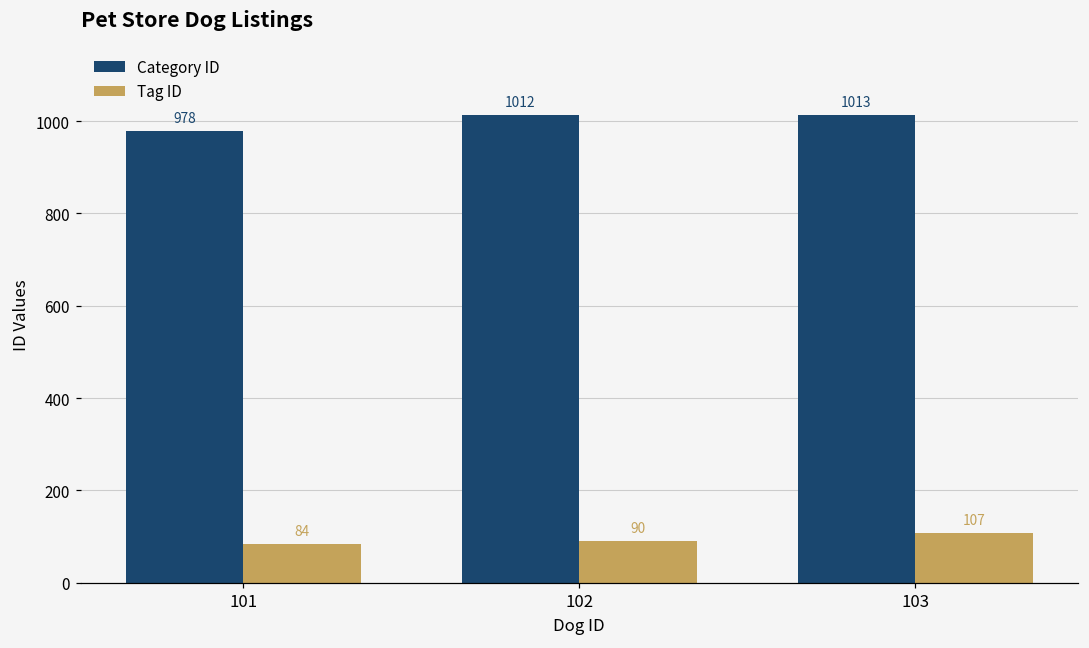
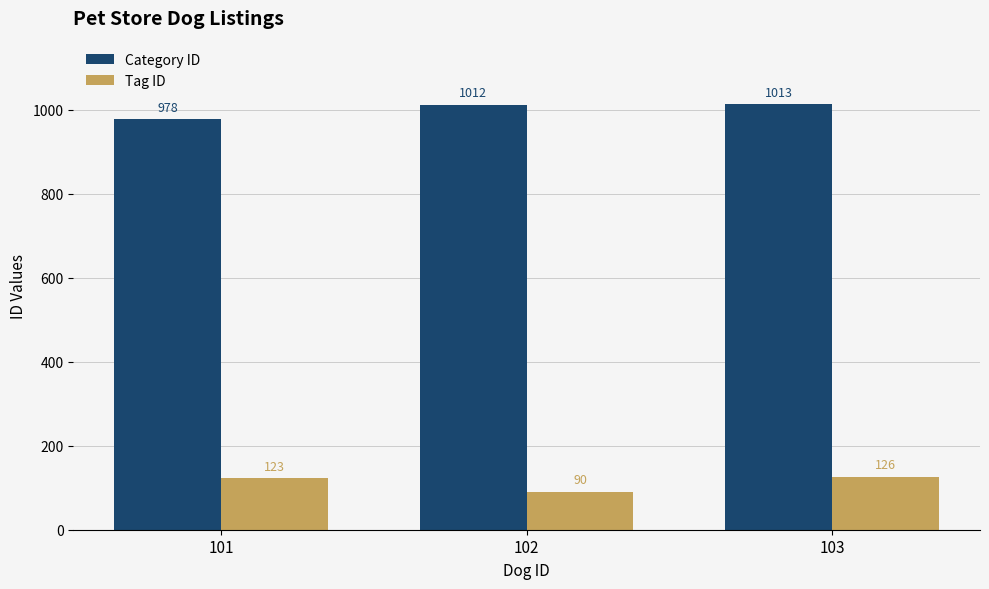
Tag ID, 101: 84 -> 123
Tag ID, 103: 107 -> 126
